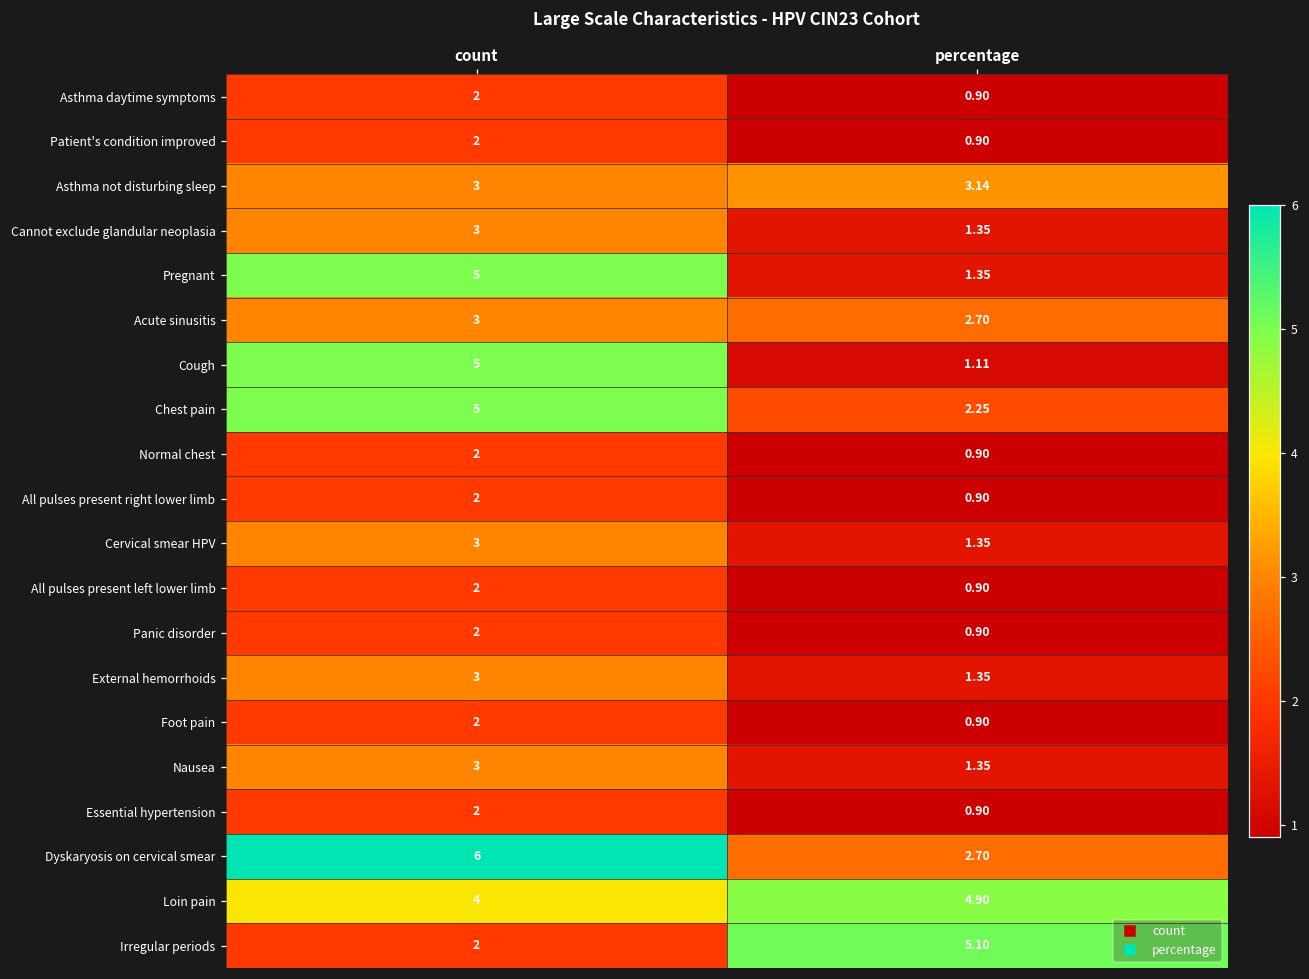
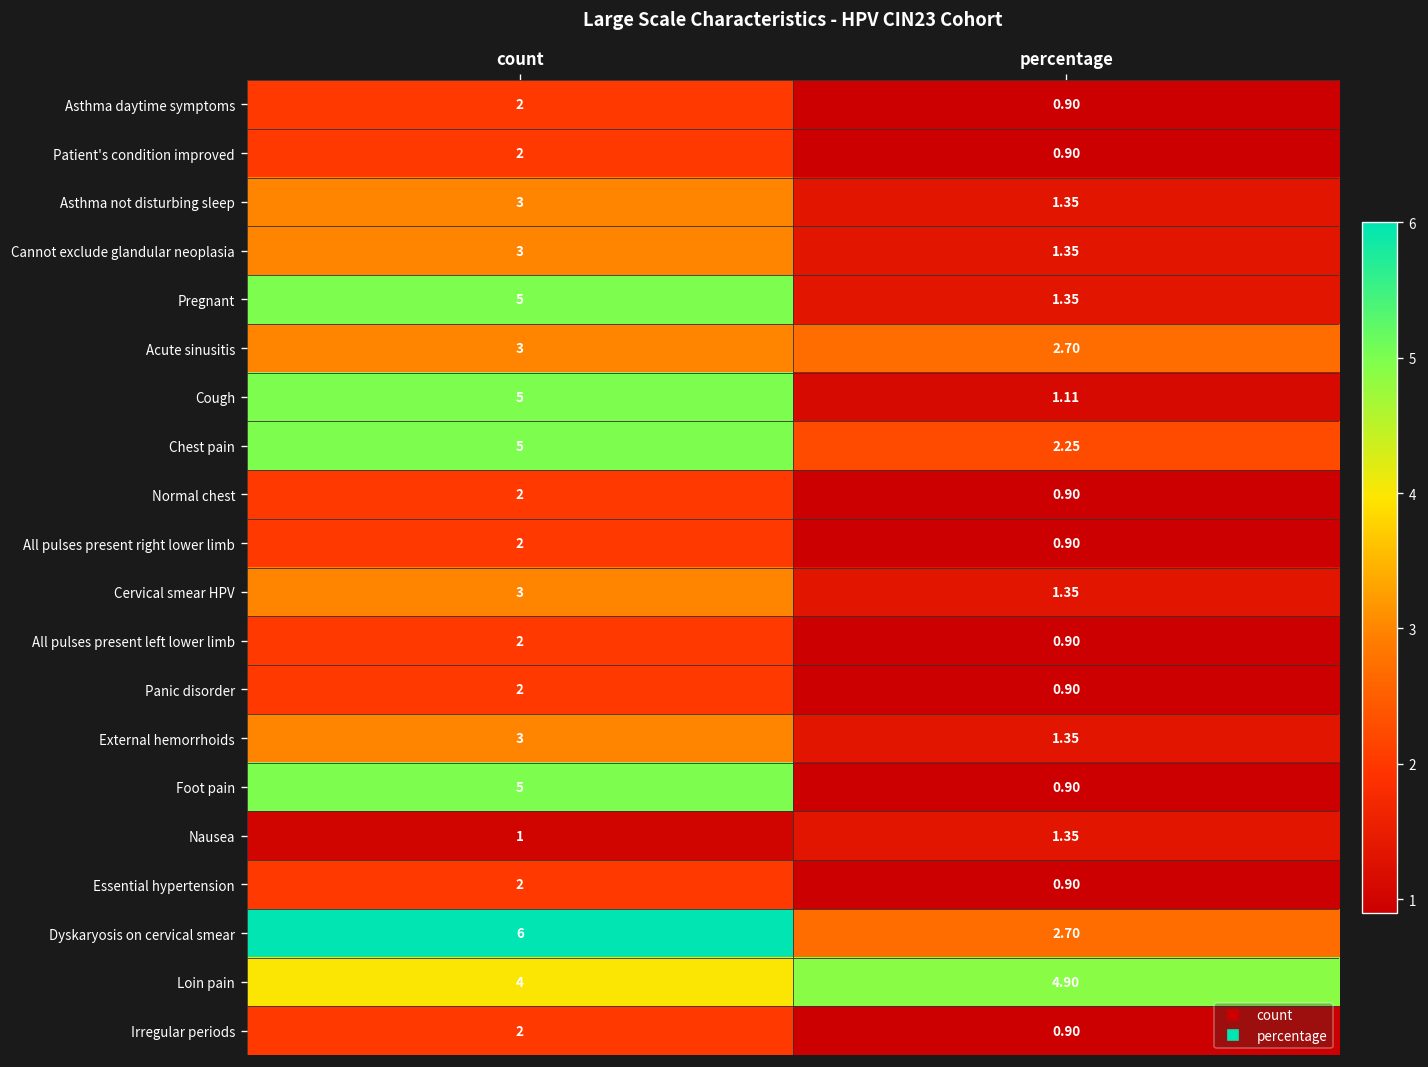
Asthma not disturbing sleep, percentage: 3.14 -> 1.35
Foot pain, count: 2 -> 5
Nausea, count: 3 -> 1
Irregular periods, percentage: 5.10 -> 0.90
